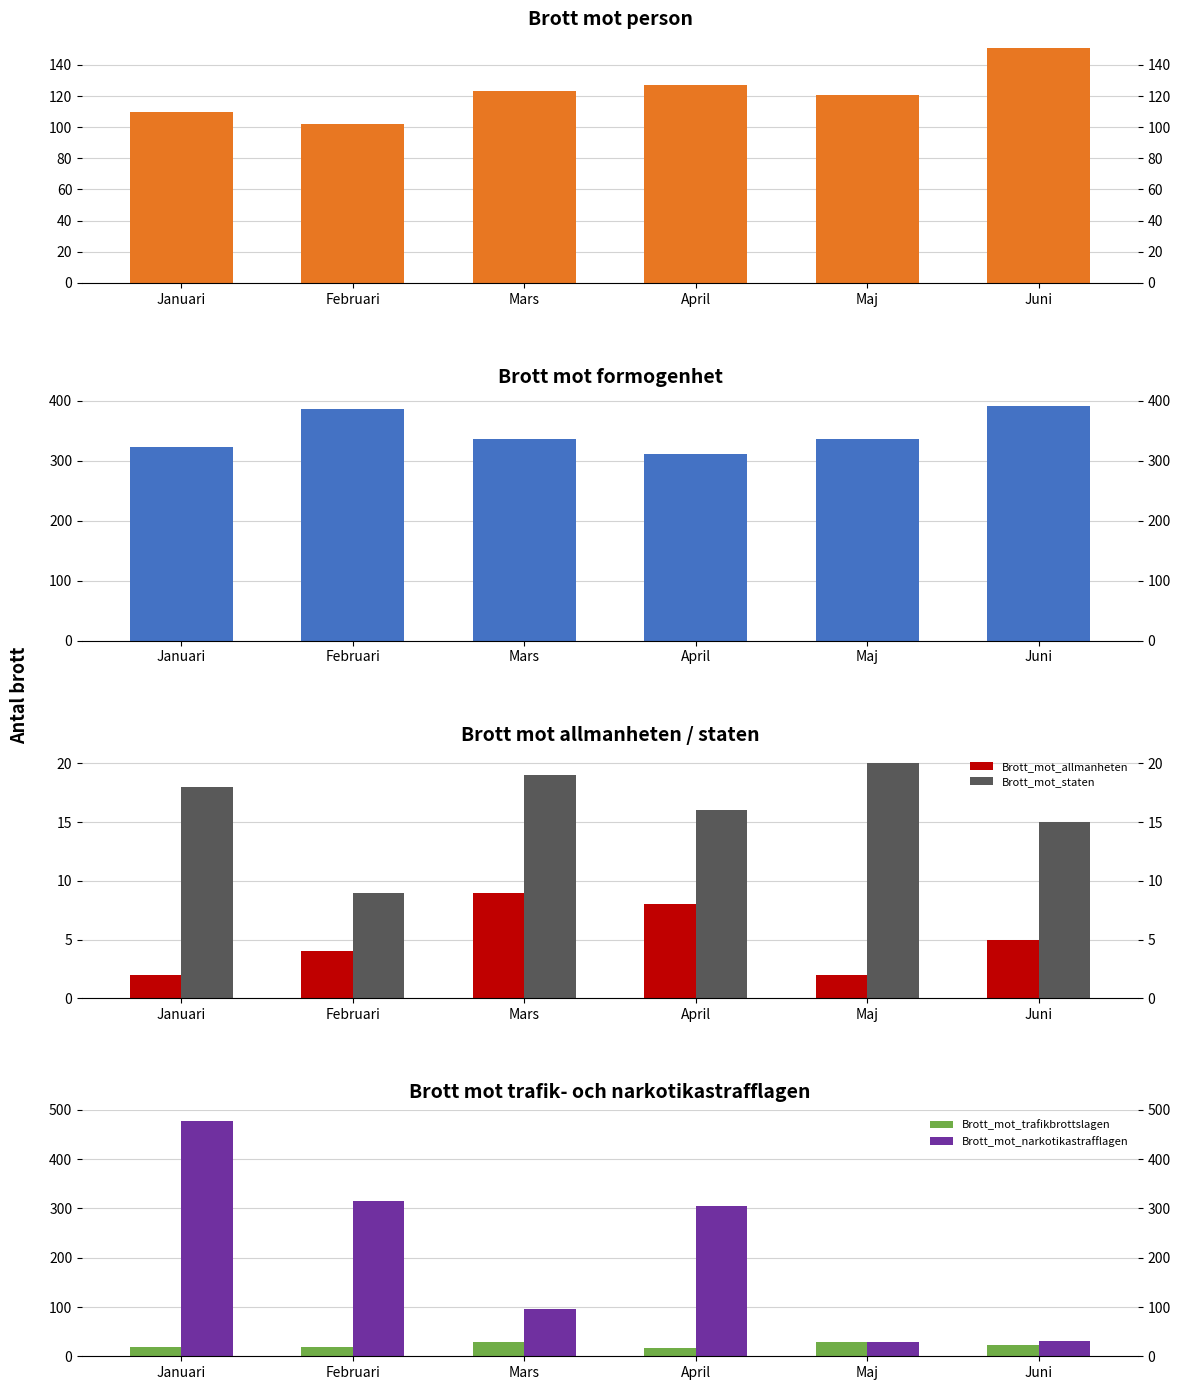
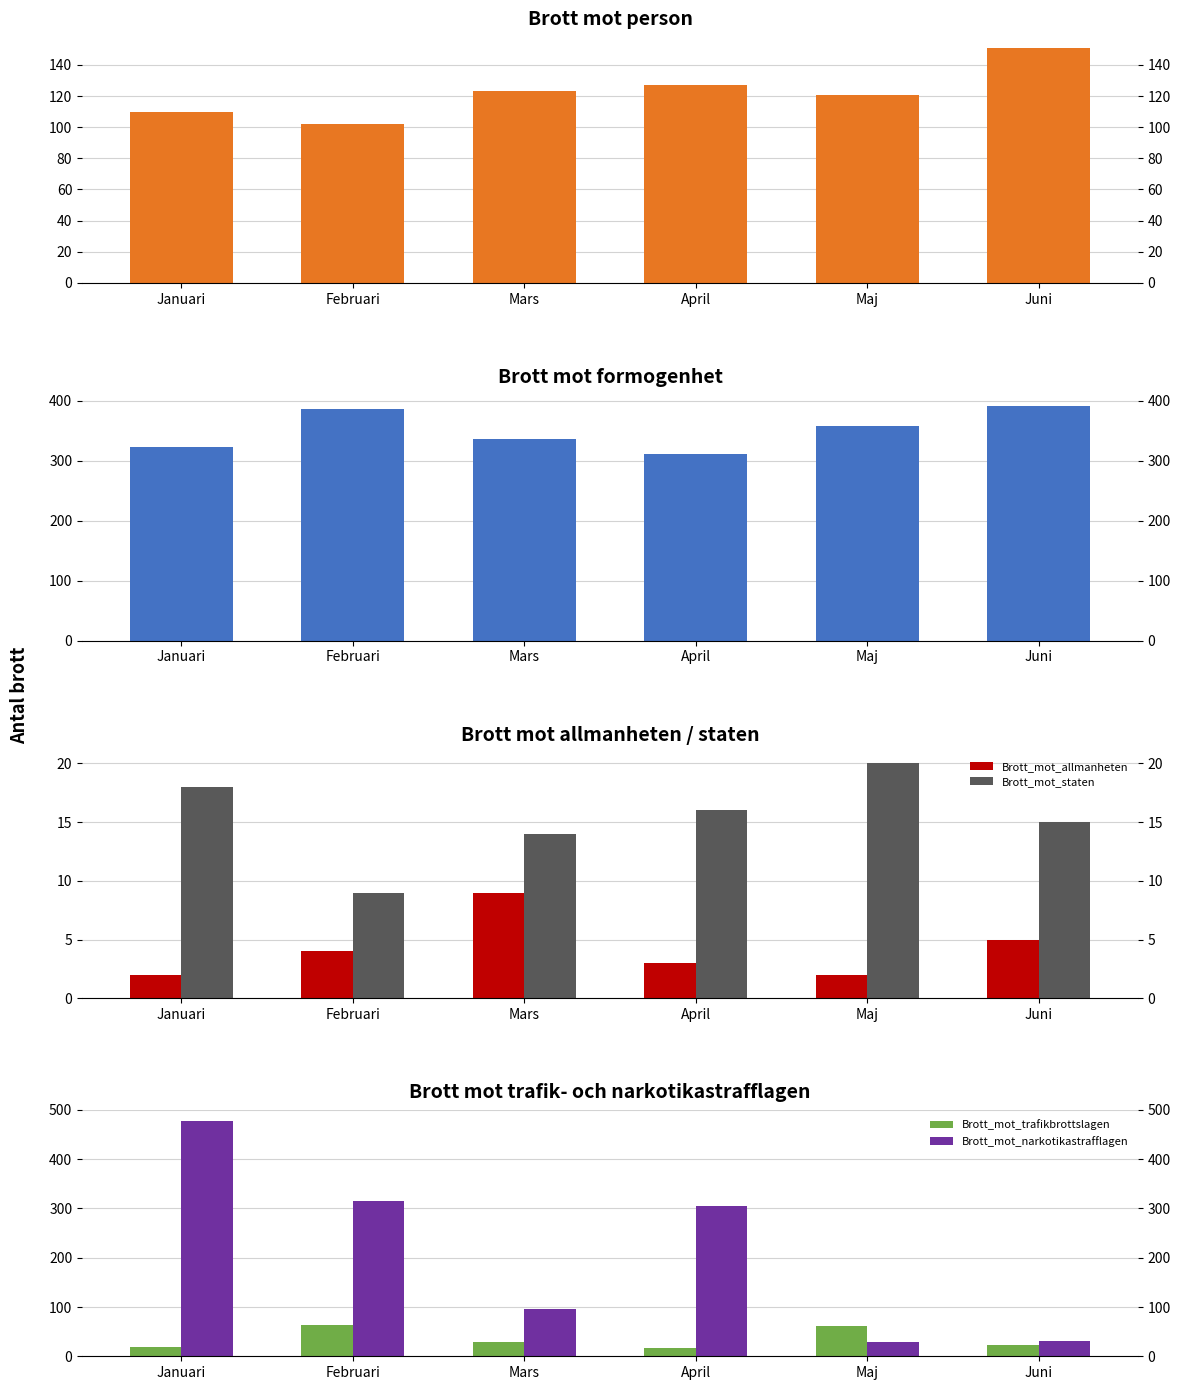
Brott mot formogenhet, Maj: 340 -> 360
Brott mot allmanheten / staten, Brott_mot_staten, Mars: 19 -> 14
Brott mot allmanheten / staten, Brott_mot_allmanheten, April: 8 -> 3
Brott mot trafik- och narkotikastrafflagen, Brott_mot_trafikbrottslagen, Februari: 20 -> 60
Brott mot trafik- och narkotikastrafflagen, Brott_mot_trafikbrottslagen, Maj: 30 -> 60
